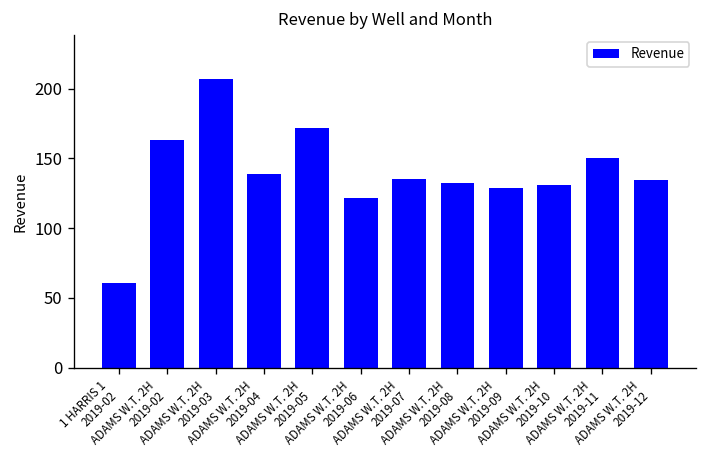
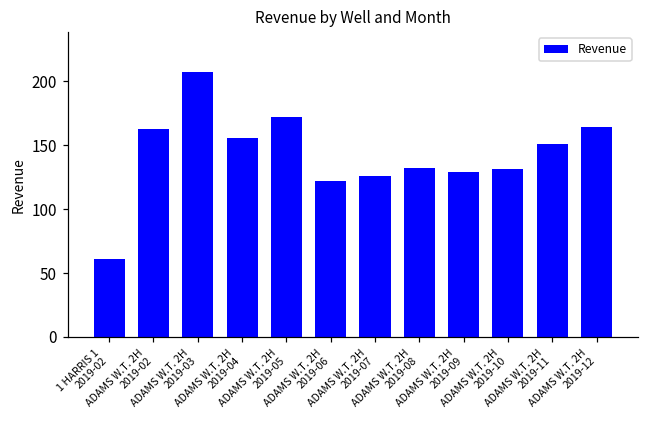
ADAMS W.T. 2H 2019-04: 139 -> 155
ADAMS W.T. 2H 2019-07: 135 -> 126
ADAMS W.T. 2H 2019-12: 135 -> 164
